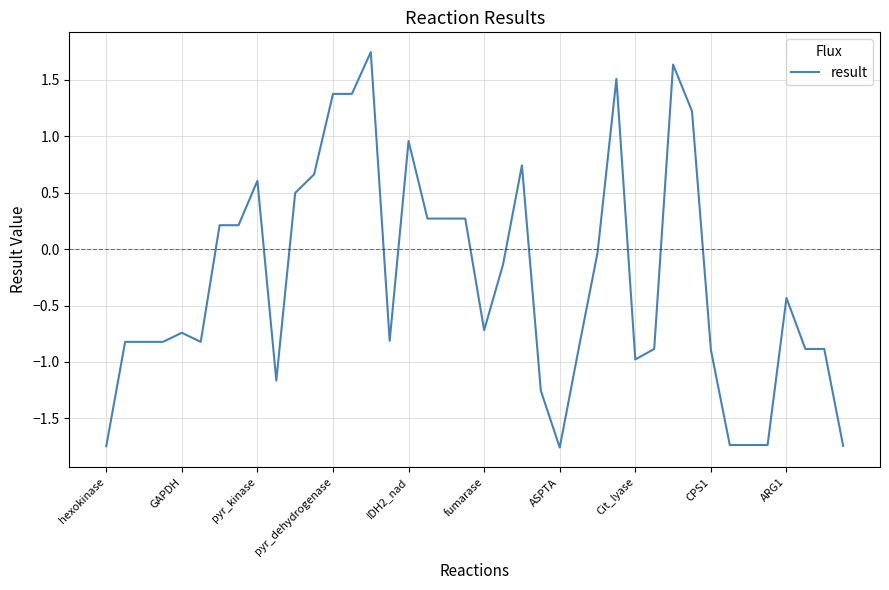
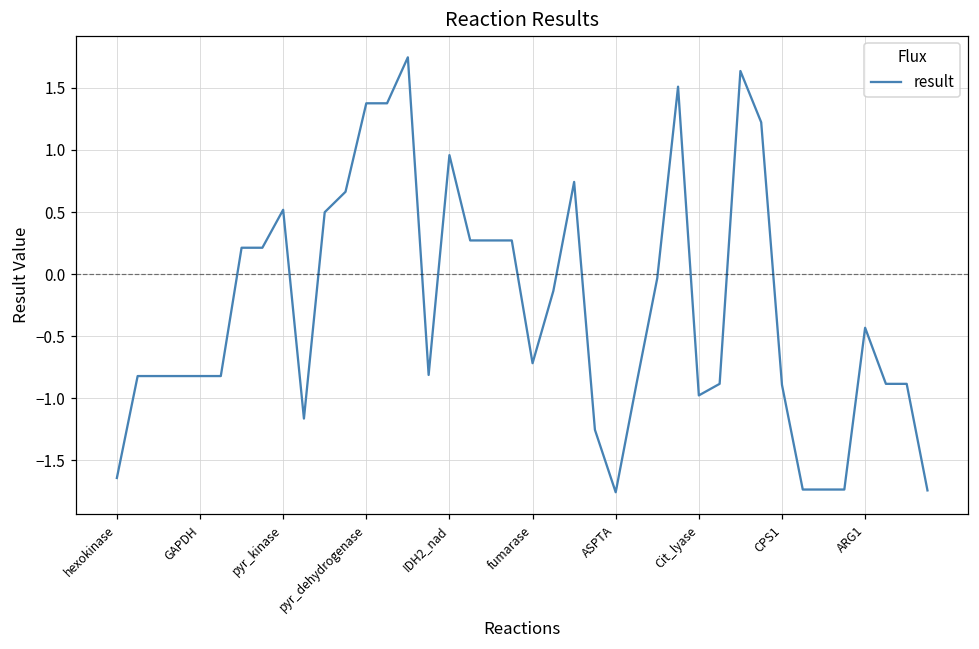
hexokinase: -1.75 -> -1.64
GAPDH: -0.74 -> -0.82
pyr_kinase: 0.61 -> 0.52
